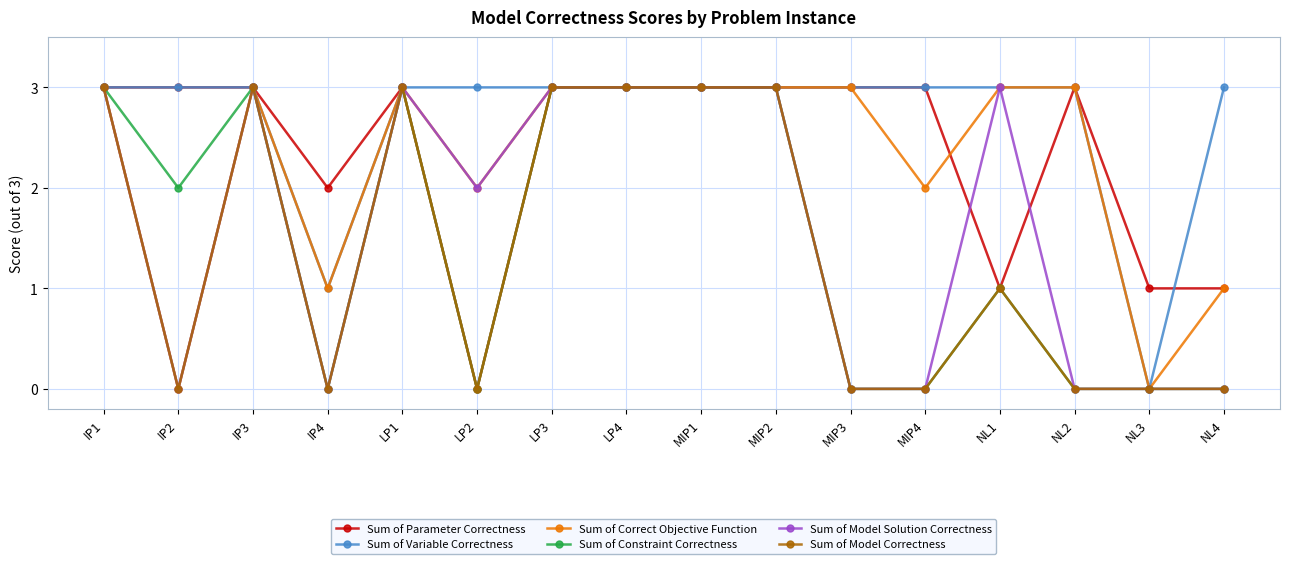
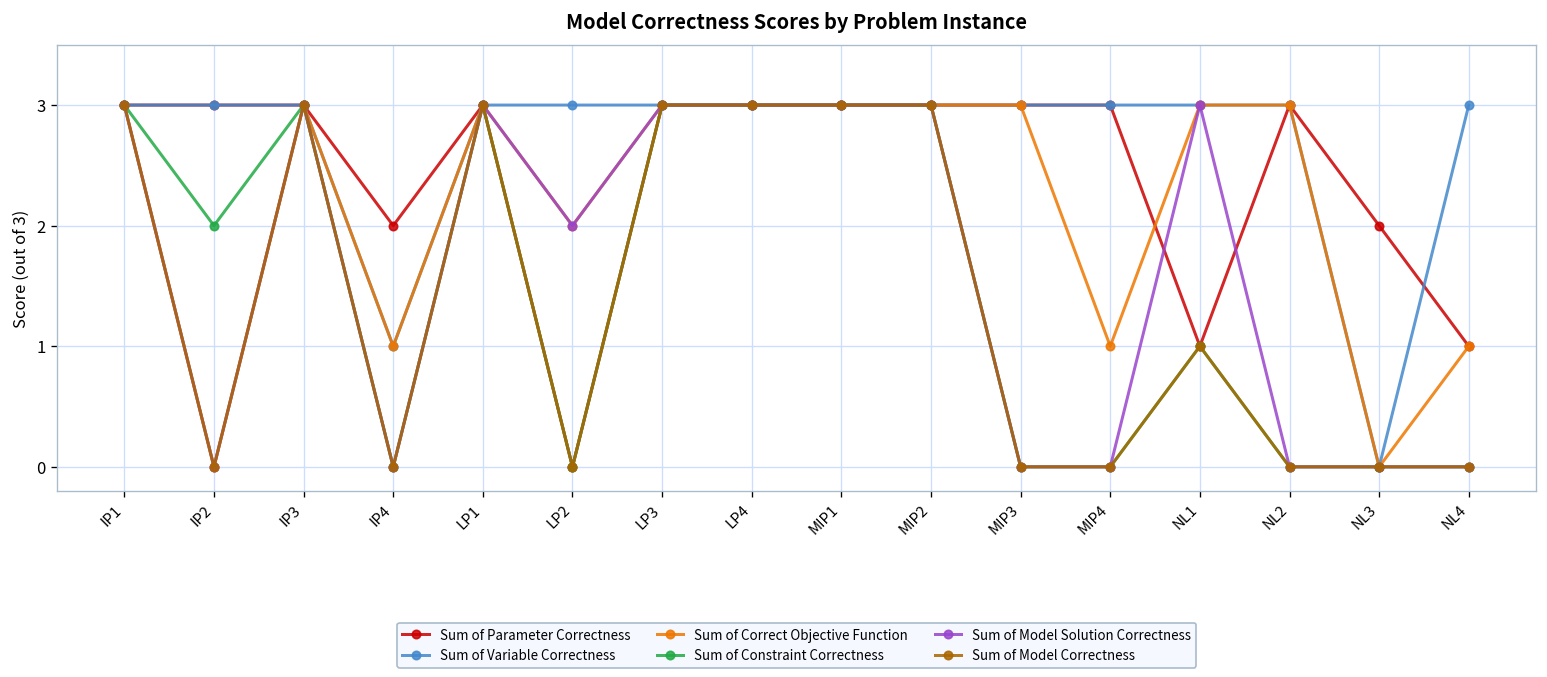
Sum of Correct Objective Function, MIP4: 2 -> 1
Sum of Parameter Correctness, NL3: 1 -> 2
